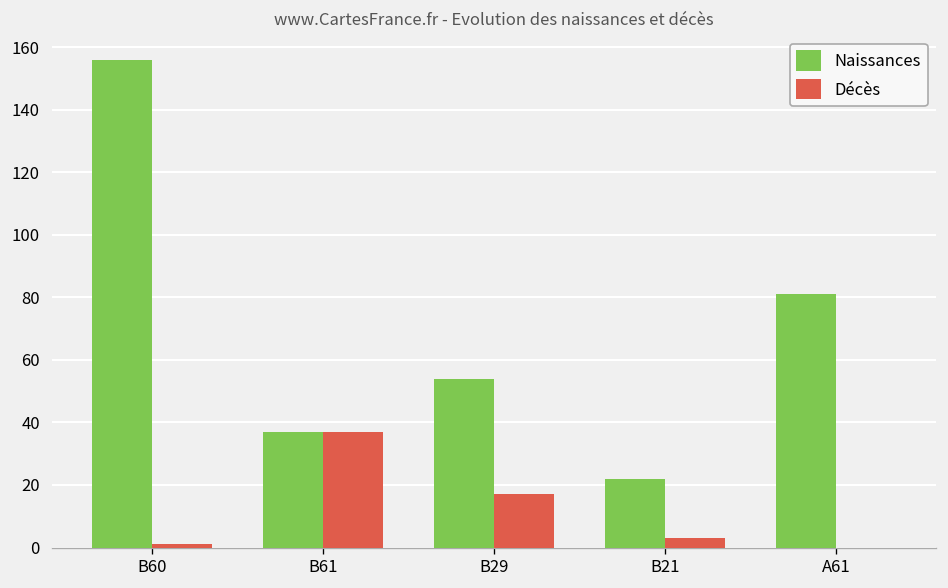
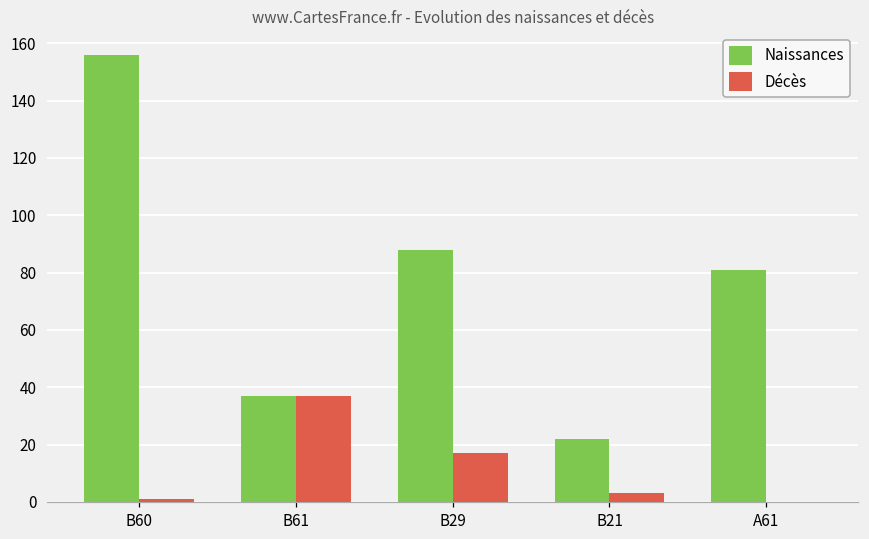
Naissances, B29: 54 -> 88
